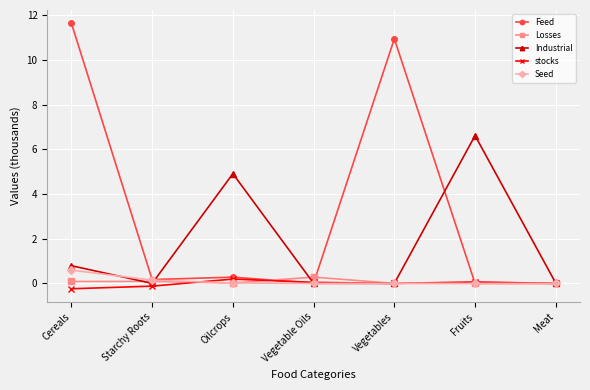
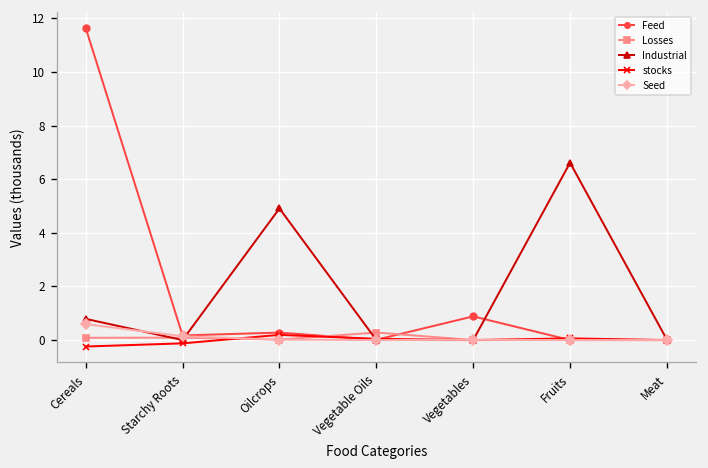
Feed, Vegetables: 11.0 -> 0.9
